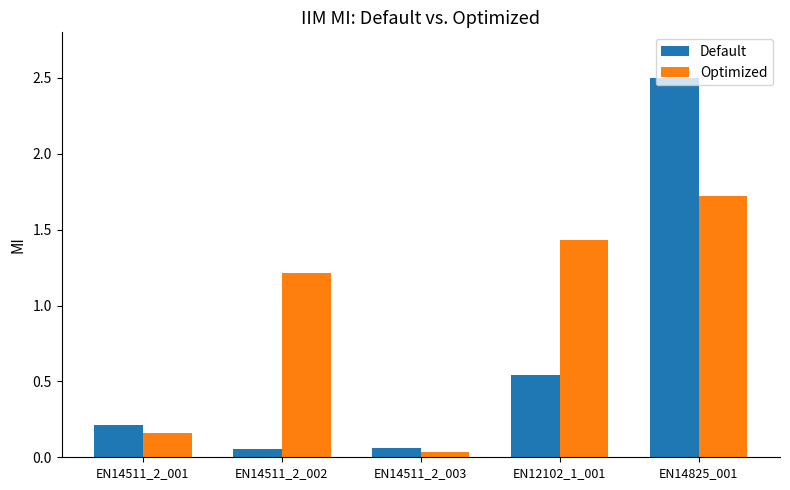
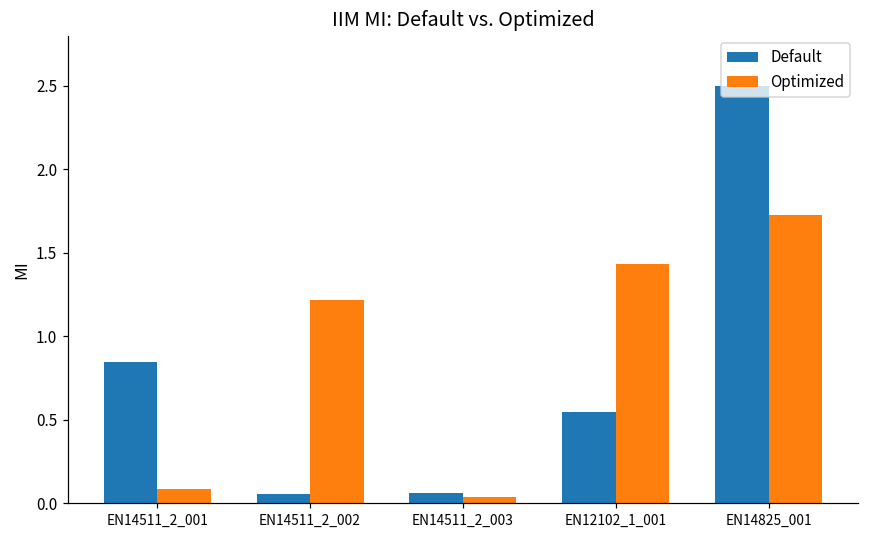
Default, EN14511_2_001: 0.21 -> 0.84
Optimized, EN14511_2_001: 0.16 -> 0.08
